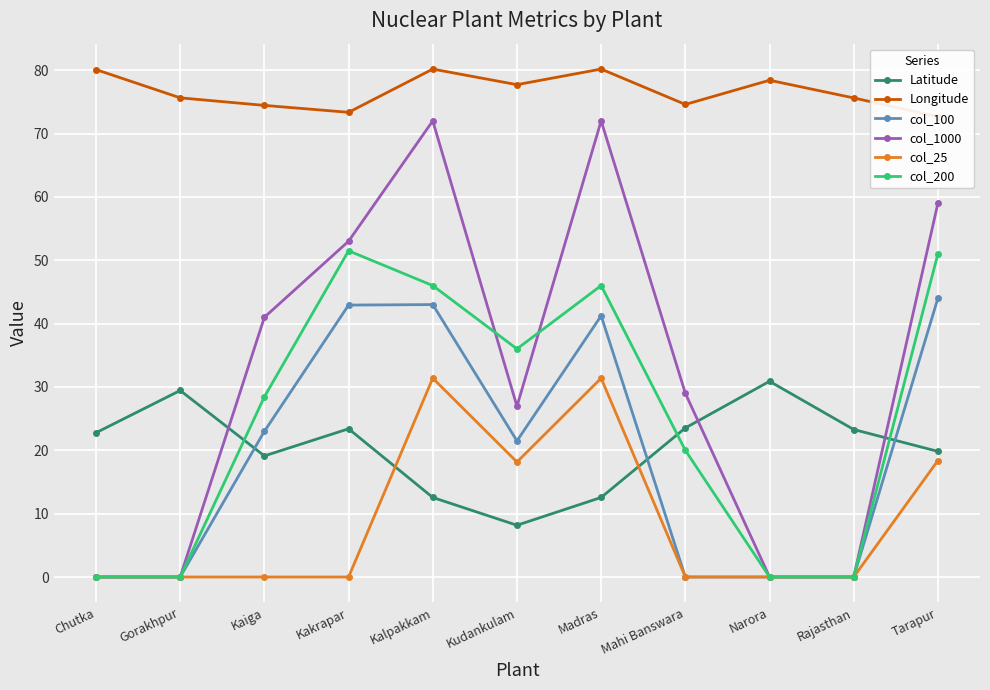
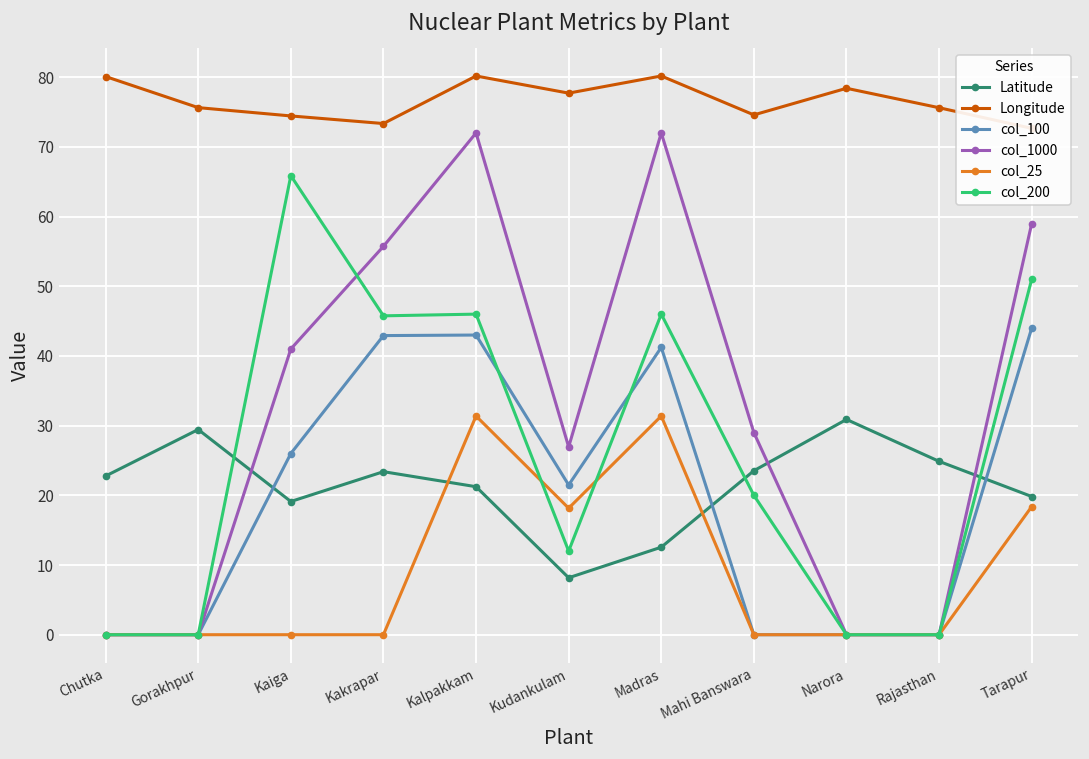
col_100, Kaiga: 23 -> 26
col_200, Kaiga: 28 -> 66
col_1000, Kakrapar: 53 -> 56
col_200, Kakrapar: 51 -> 46
Latitude, Kalpakkam: 13 -> 21
col_200, Kudankulam: 36 -> 12
Latitude, Rajasthan: 23 -> 25
